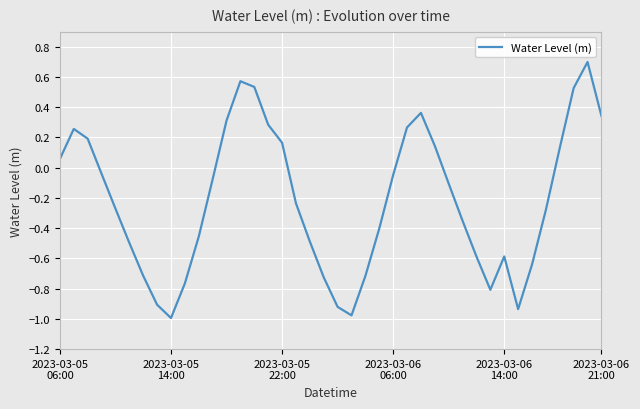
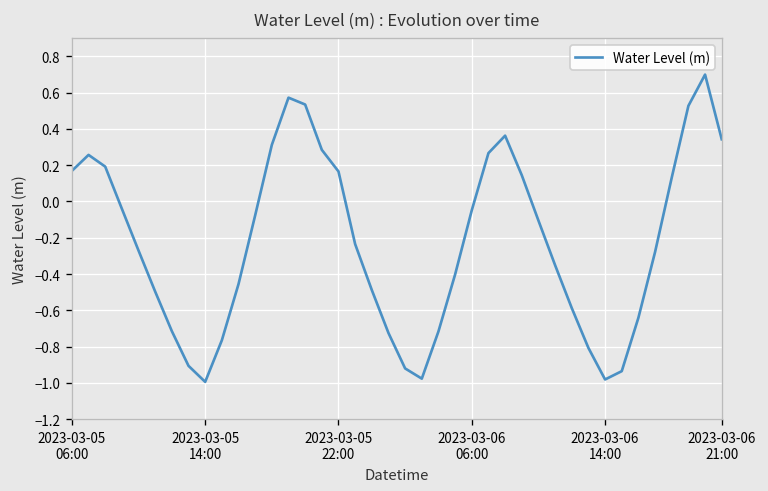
2023-03-05 06:00: 0.06 -> 0.17
2023-03-06 14:00: -0.59 -> -0.98
